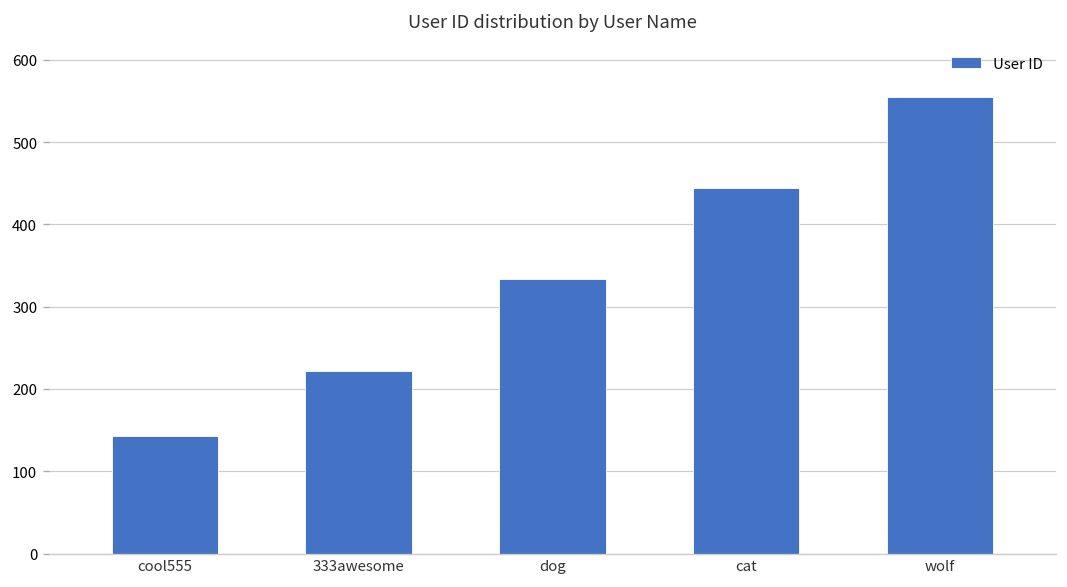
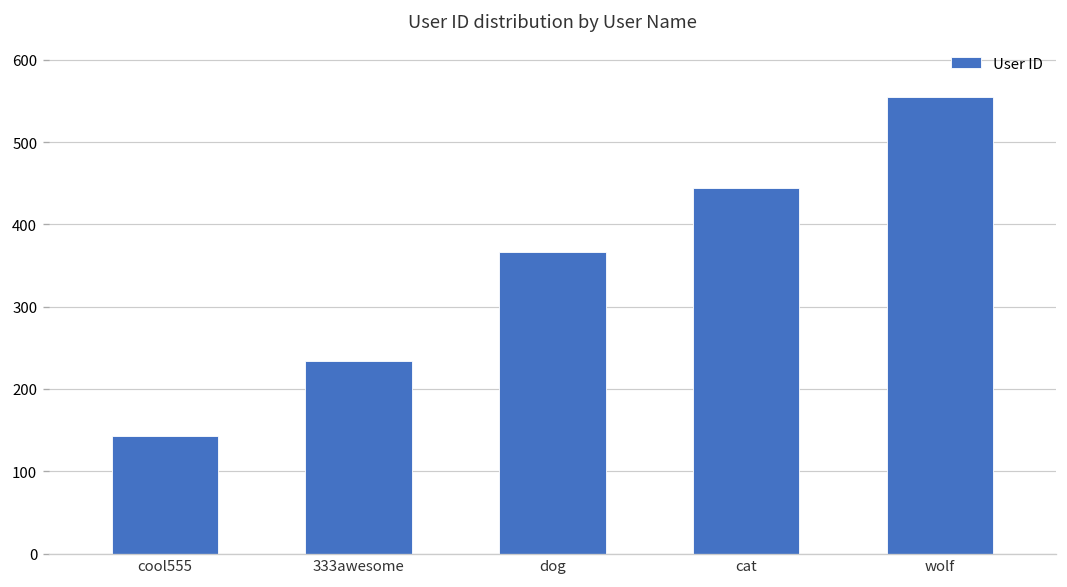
333awesome: 220 -> 230
dog: 330 -> 370
